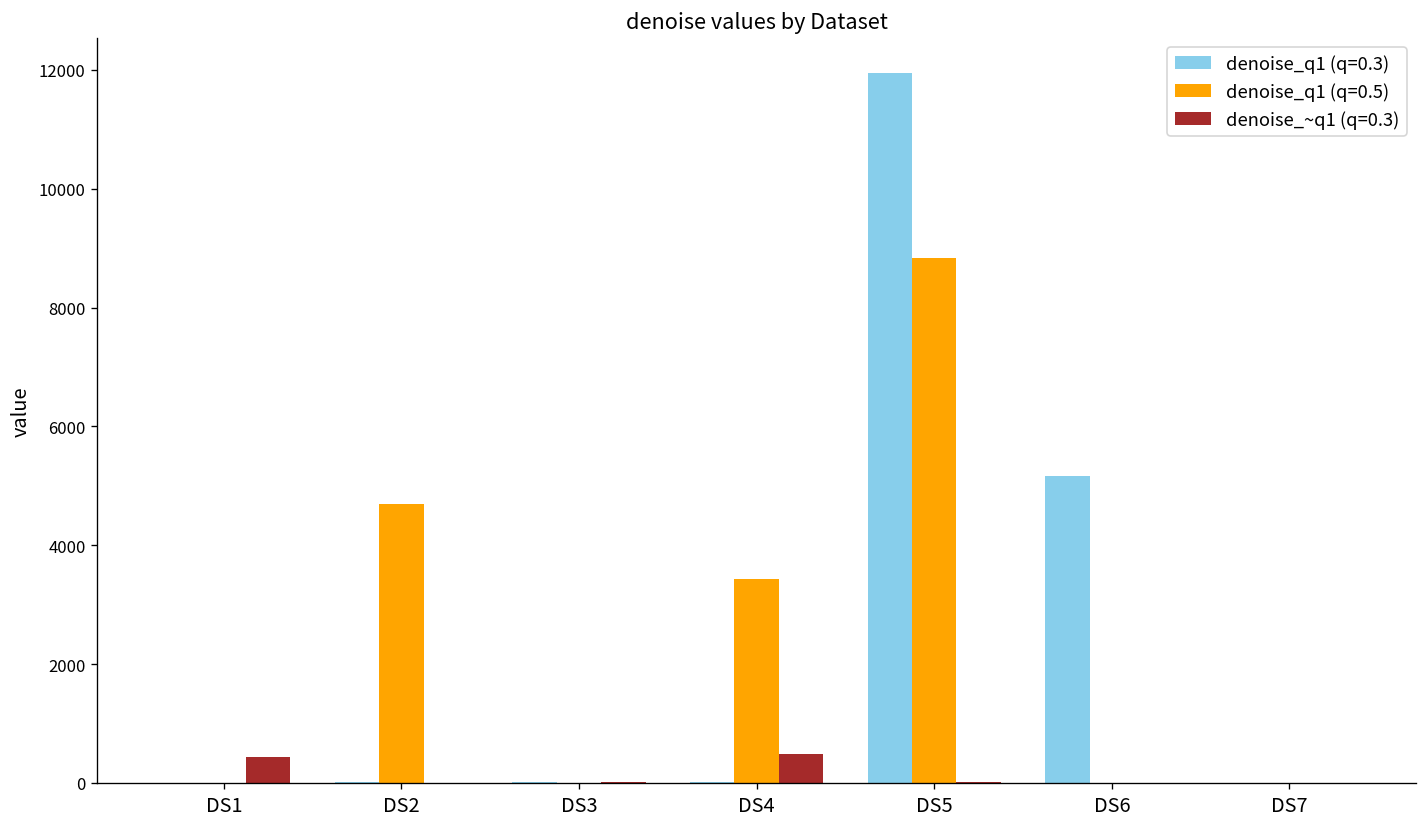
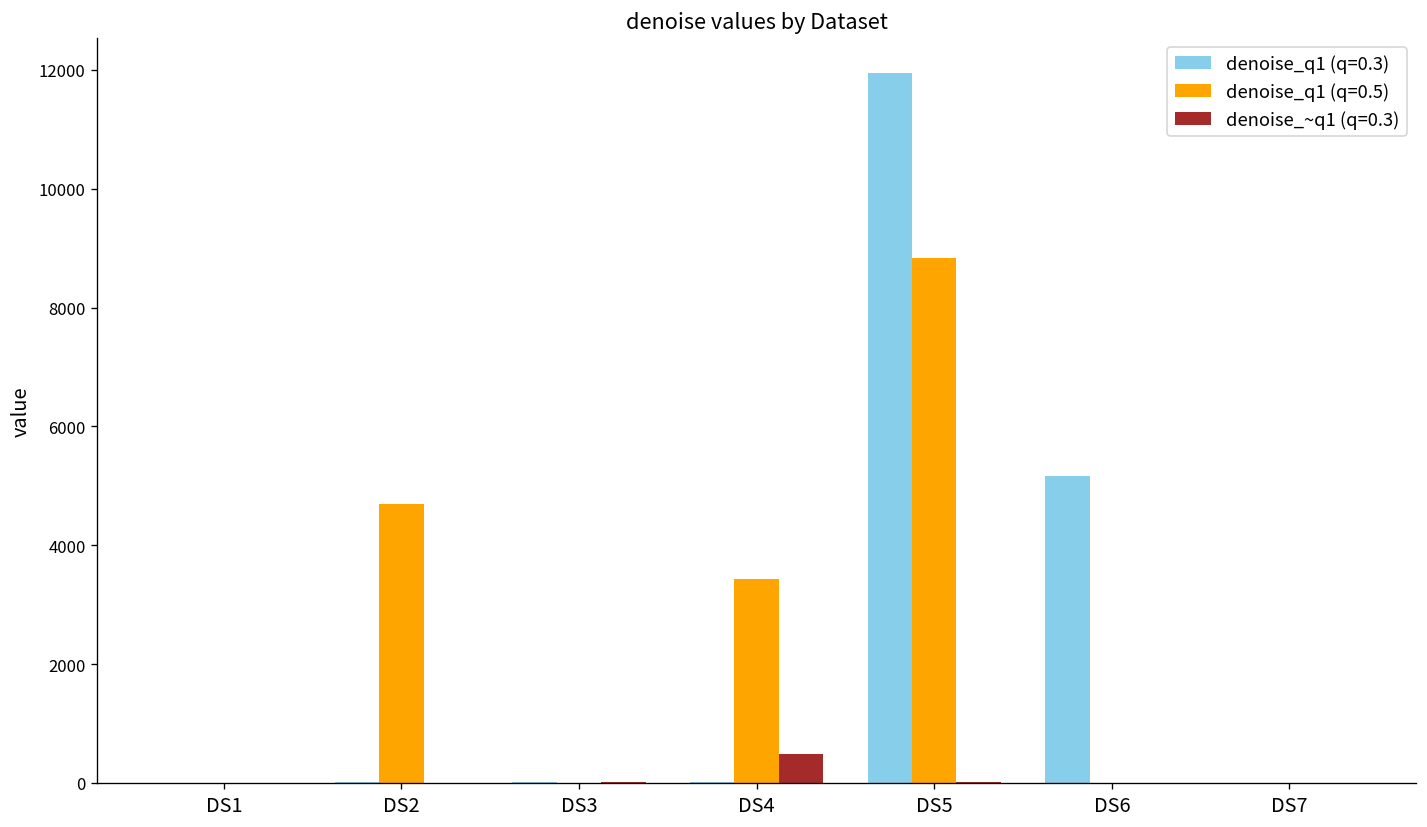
denoise_~q1 (q=0.3), DS1: 400 -> 0
